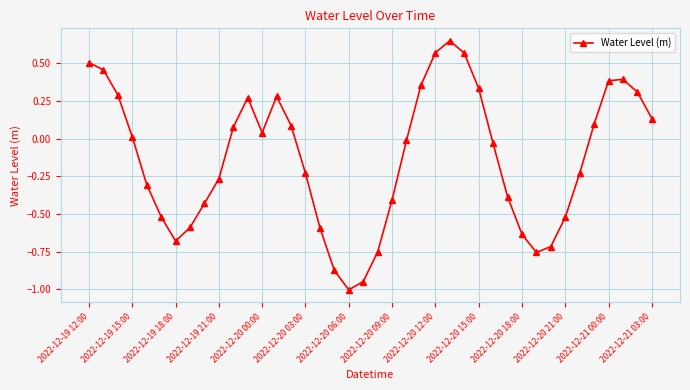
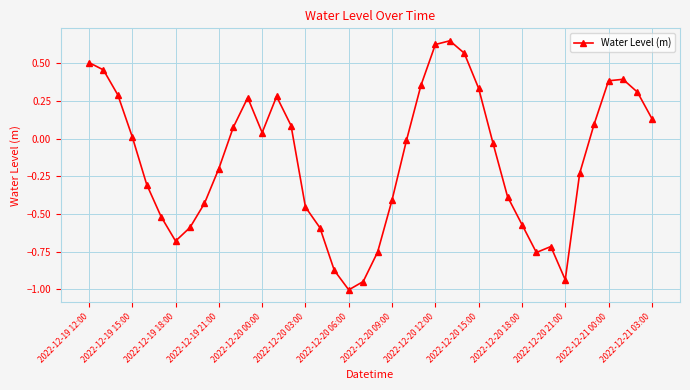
2022-12-19 21:00: -0.27 -> -0.20
2022-12-20 03:00: -0.23 -> -0.45
2022-12-20 12:00: 0.57 -> 0.63
2022-12-20 18:00: -0.63 -> -0.57
2022-12-20 21:00: -0.52 -> -0.94
